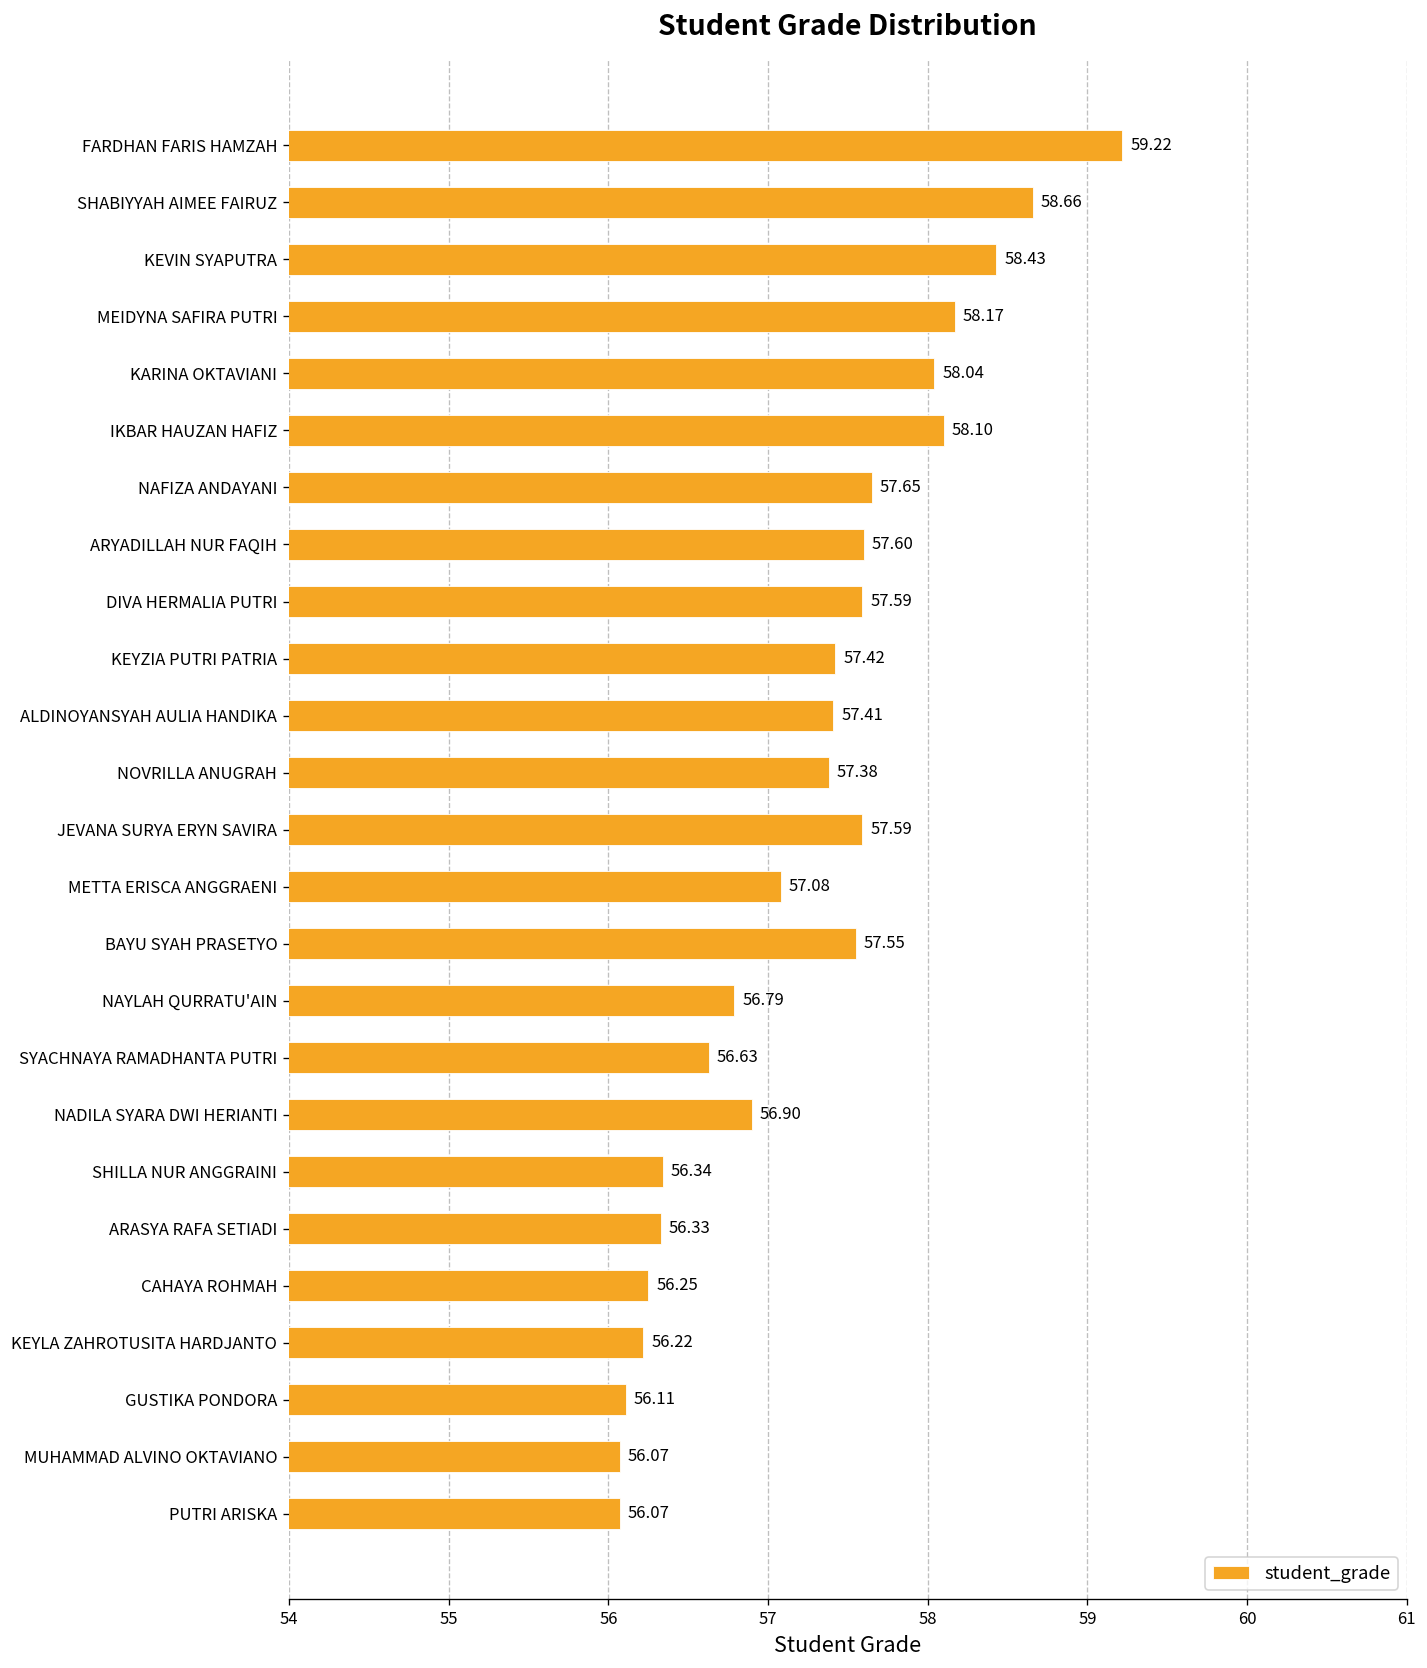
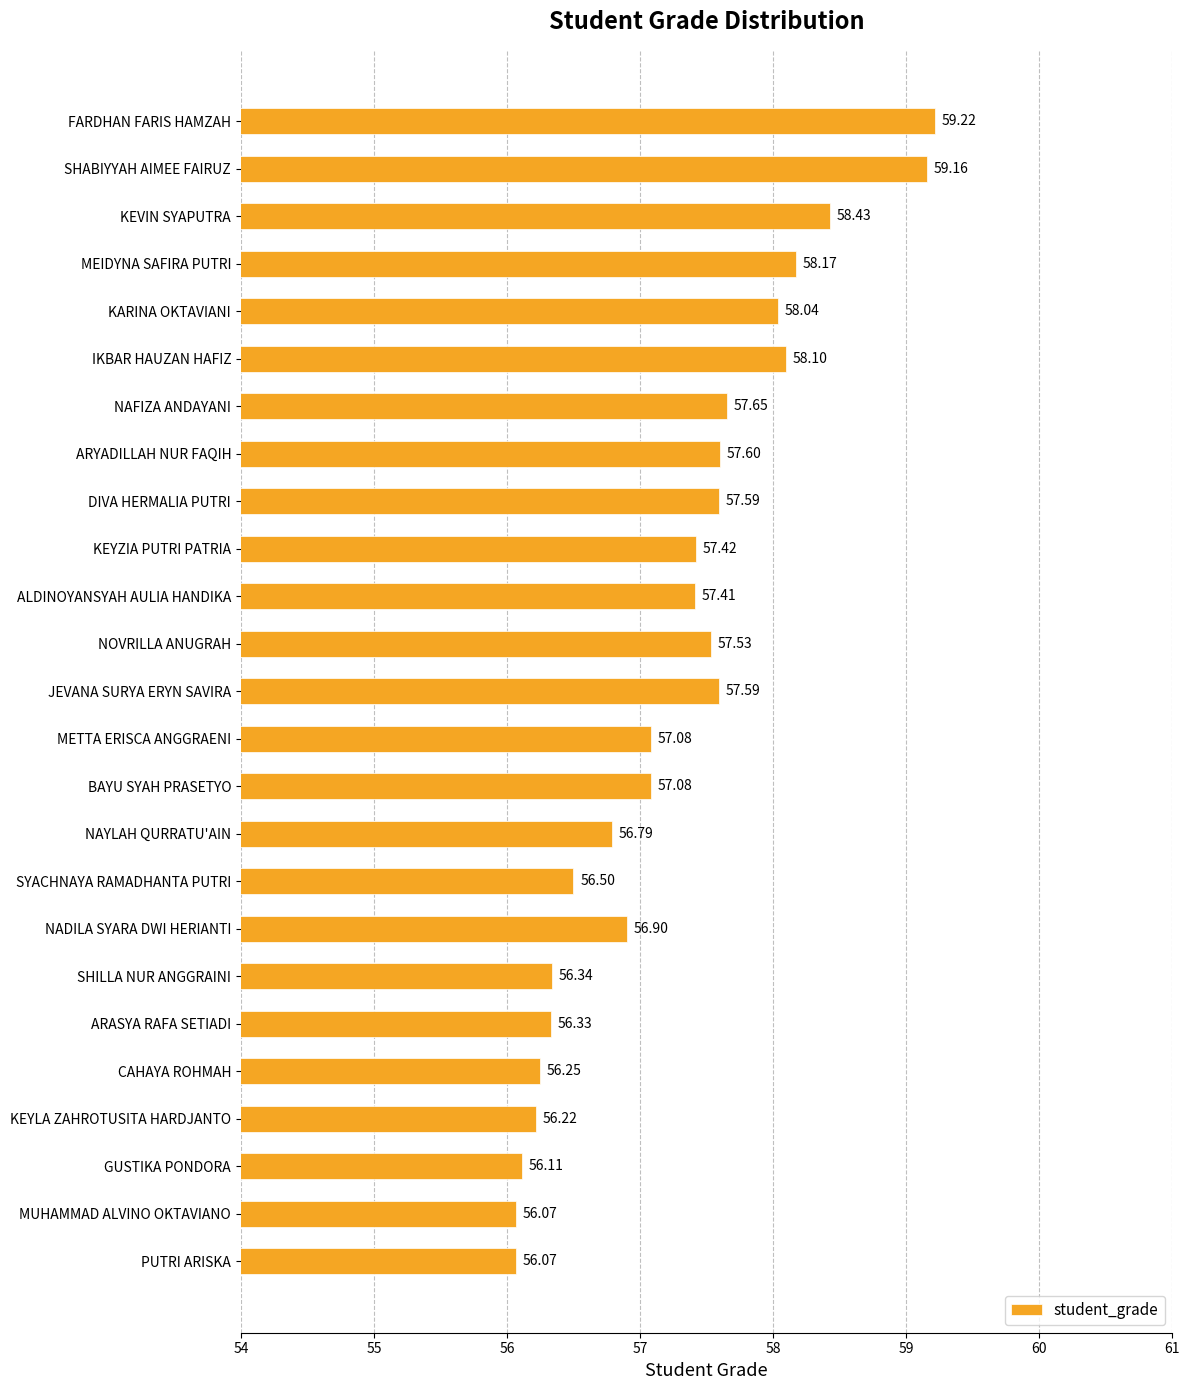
SHABIYYAH AIMEE FAIRUZ: 58.66 -> 59.16
NOVRILLA ANUGRAH: 57.38 -> 57.53
BAYU SYAH PRASETYO: 57.55 -> 57.08
SYACHNAYA RAMADHANTA PUTRI: 56.63 -> 56.50
